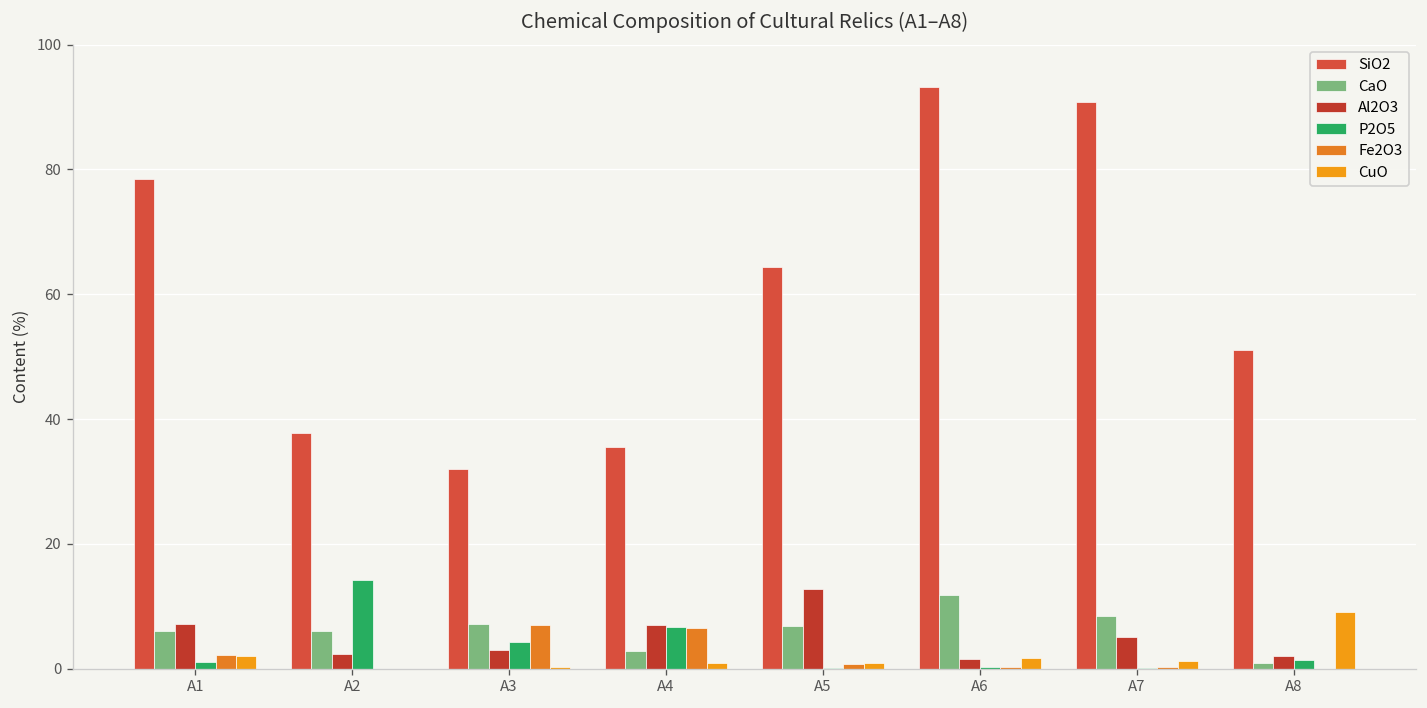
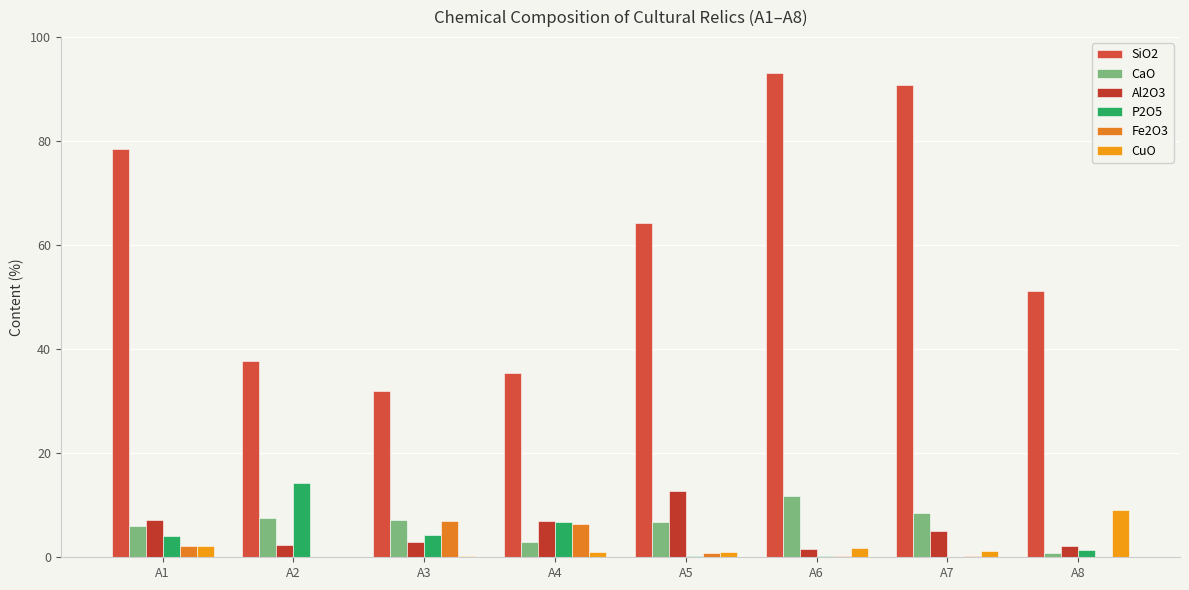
P2O5, A1: 1 -> 4
CaO, A2: 6 -> 8
